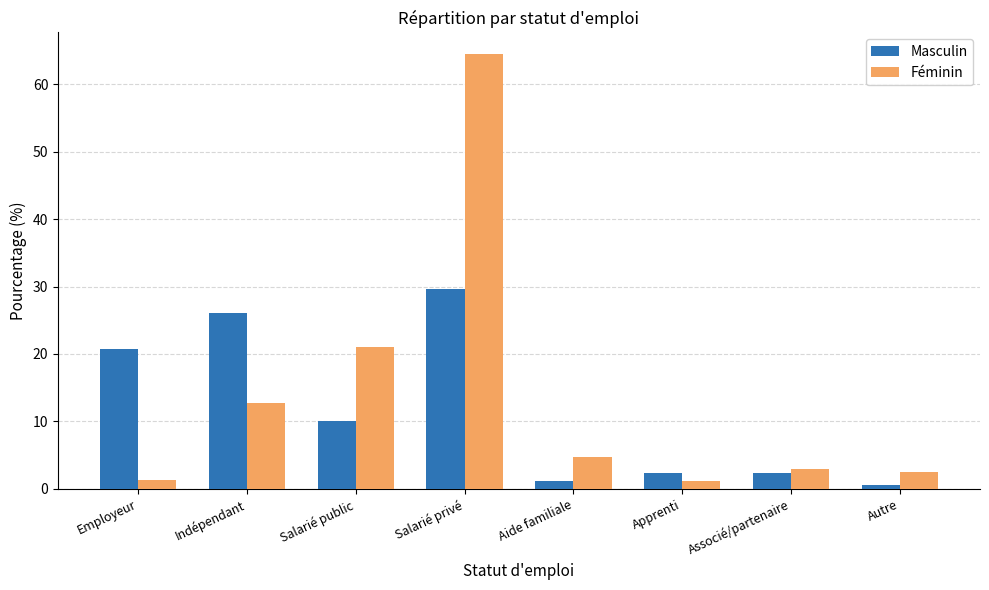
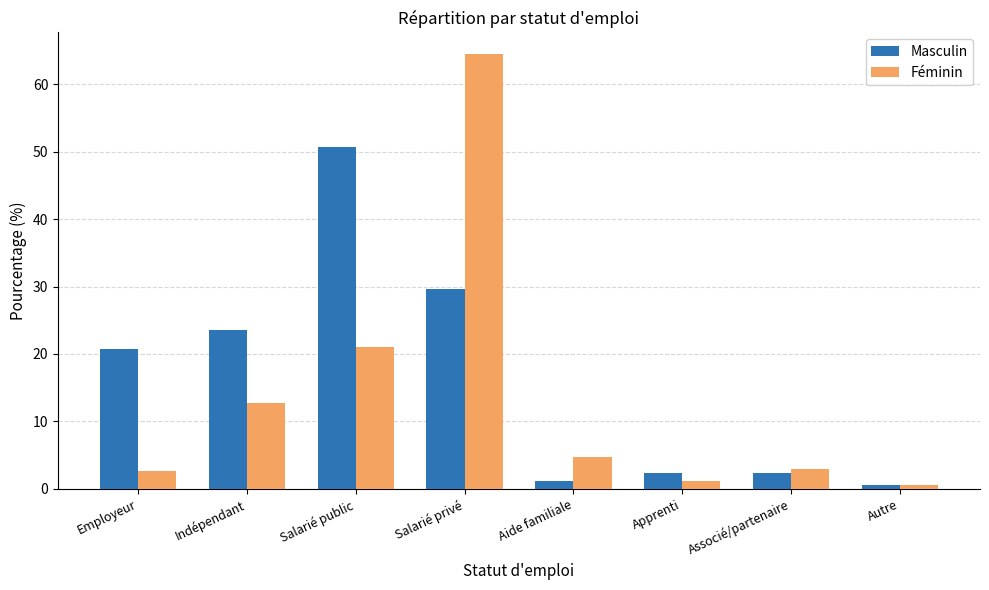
Féminin, Employeur: 1 -> 3
Masculin, Indépendant: 26 -> 24
Masculin, Salarié public: 10 -> 51
Féminin, Autre: 3 -> 1
